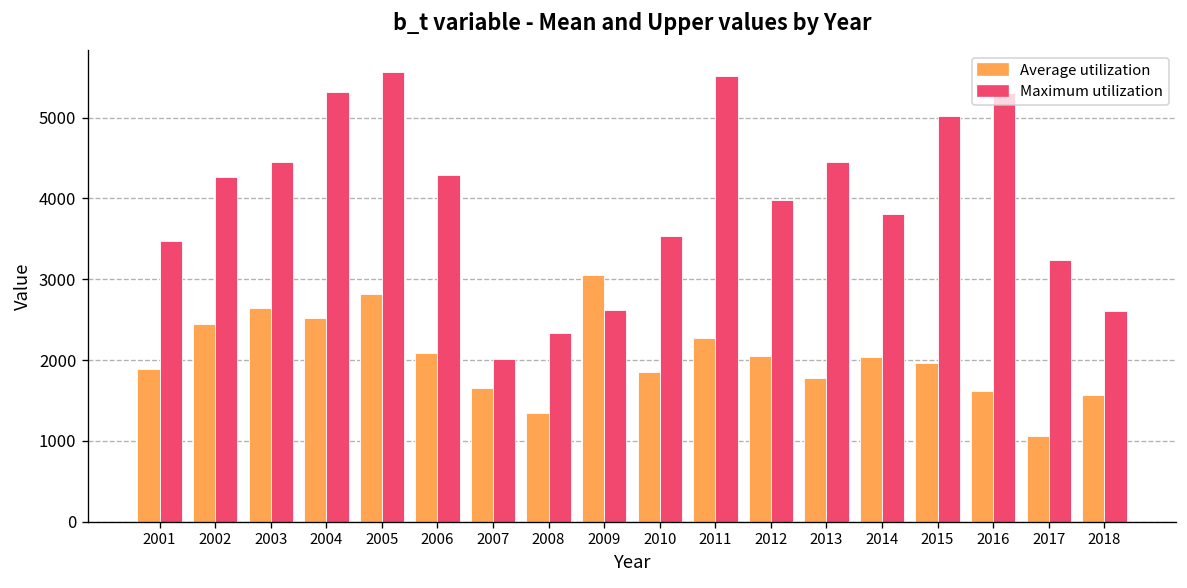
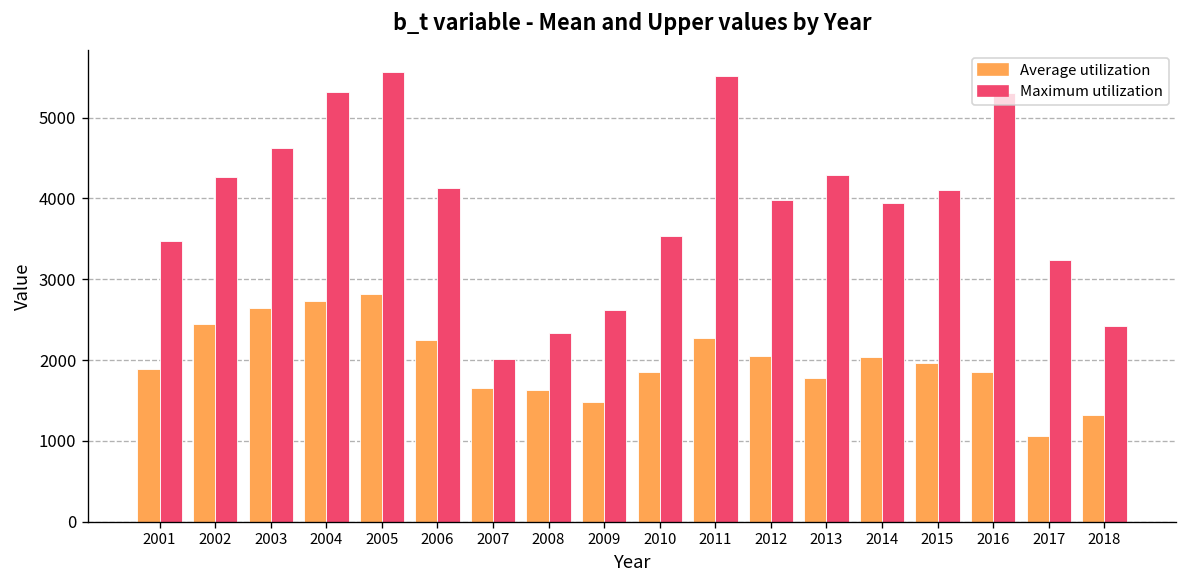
Maximum utilization, 2003: 4500 -> 4600
Average utilization, 2004: 2500 -> 2700
Average utilization, 2006: 2100 -> 2200
Maximum utilization, 2006: 4300 -> 4100
Average utilization, 2008: 1300 -> 1600
Average utilization, 2009: 3100 -> 1500
Maximum utilization, 2013: 4400 -> 4300
Maximum utilization, 2014: 3800 -> 3900
Maximum utilization, 2015: 5000 -> 4100
Average utilization, 2016: 1600 -> 1900
Average utilization, 2018: 1600 -> 1300
Maximum utilization, 2018: 2600 -> 2400
